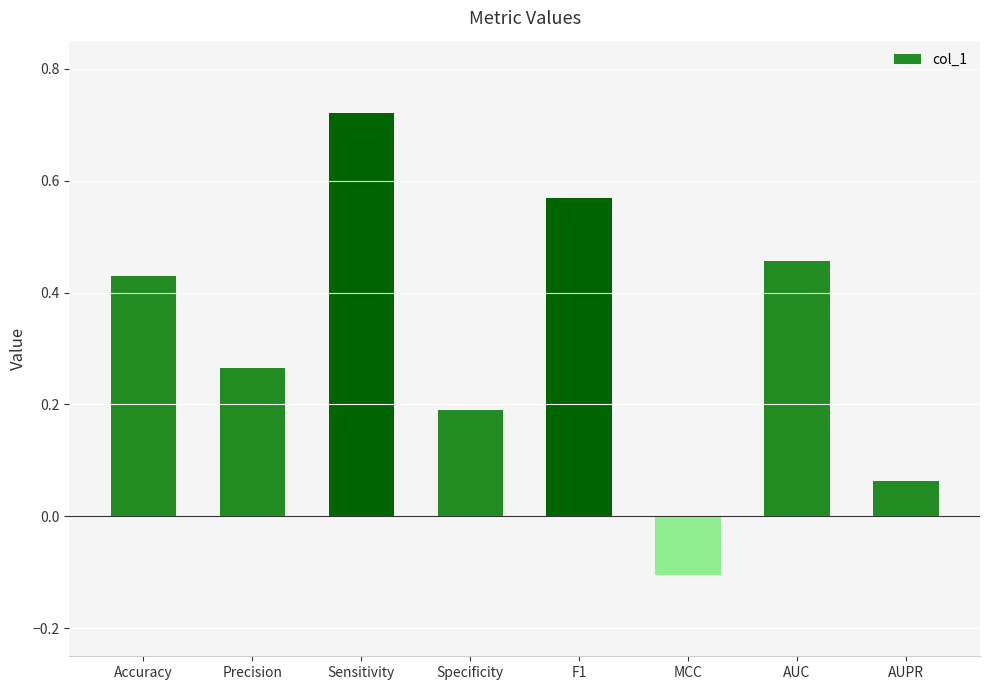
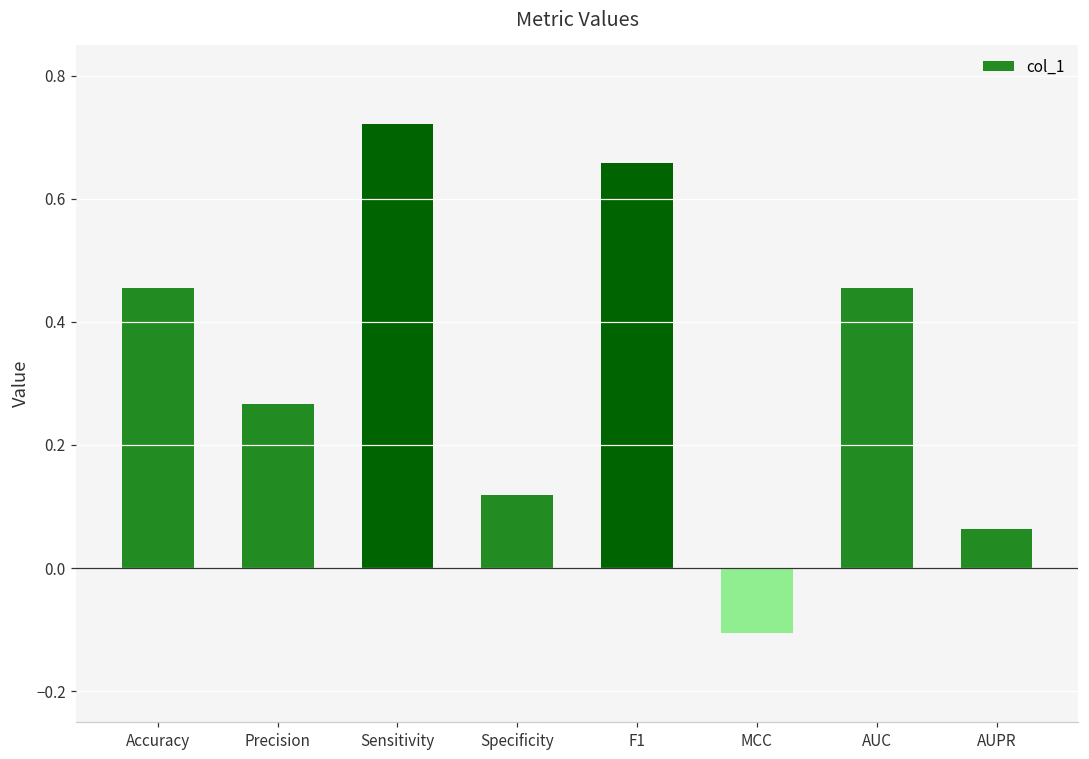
Accuracy: 0.43 -> 0.46
Specificity: 0.19 -> 0.12
F1: 0.57 -> 0.66
